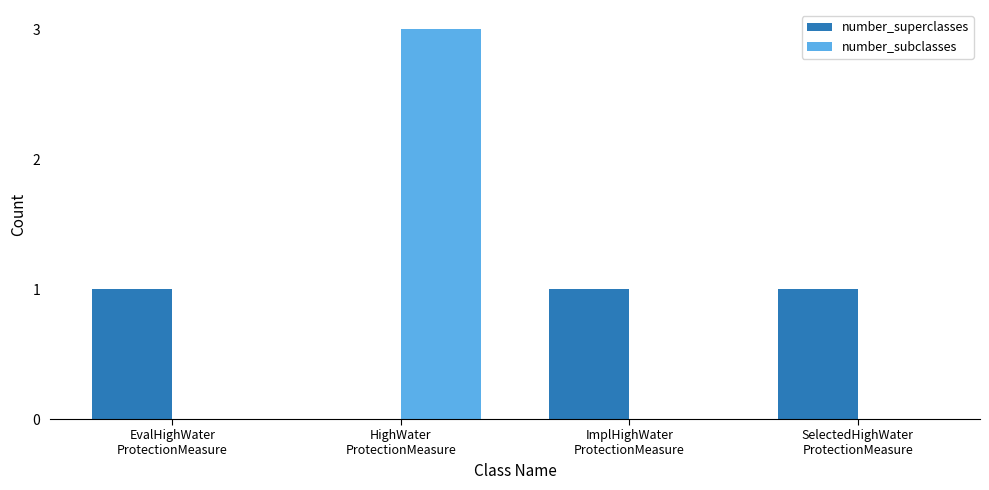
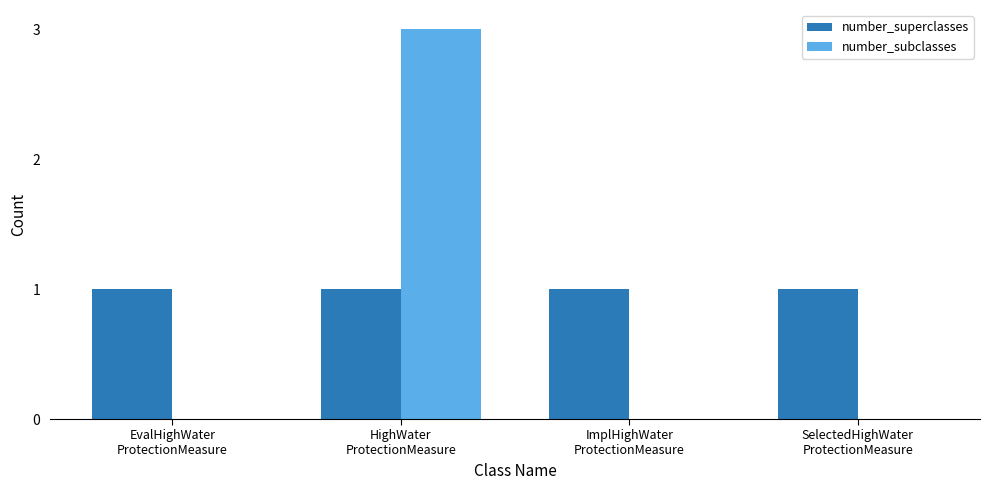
number_superclasses, HighWater ProtectionMeasure: 0 -> 1
